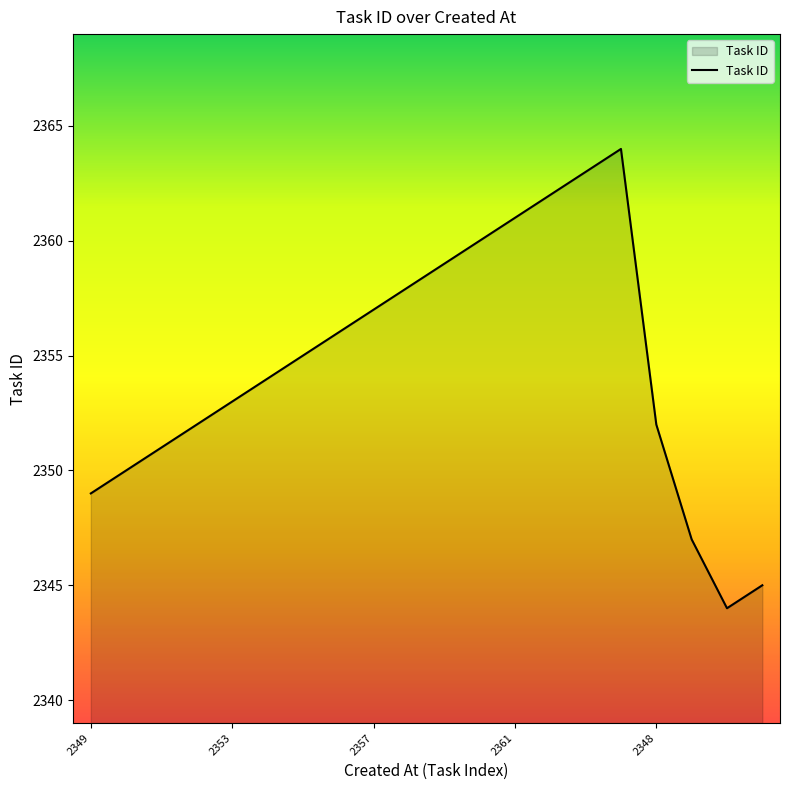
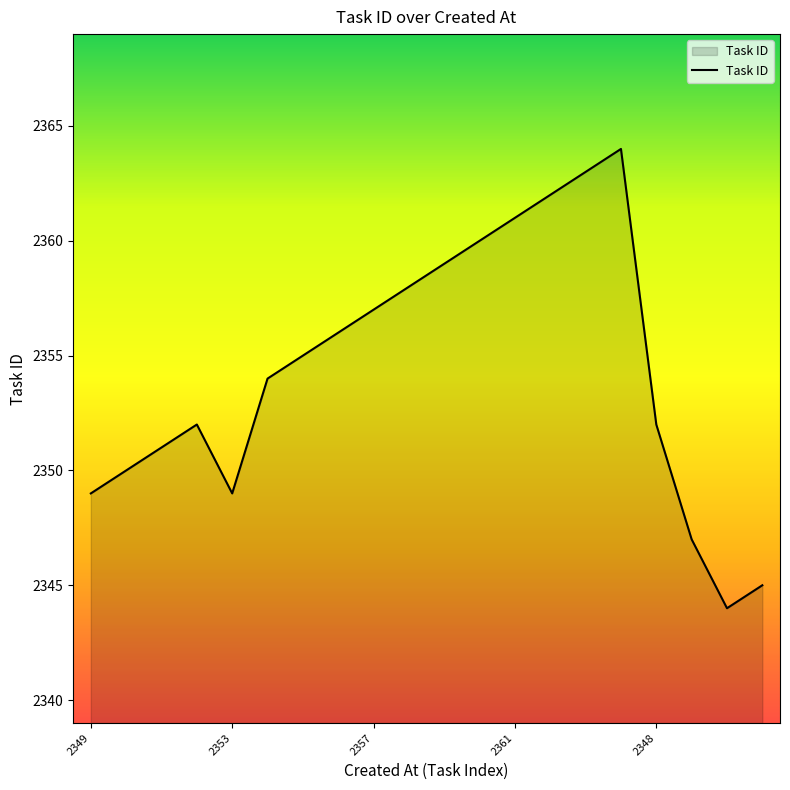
2353: 2353 -> 2349
